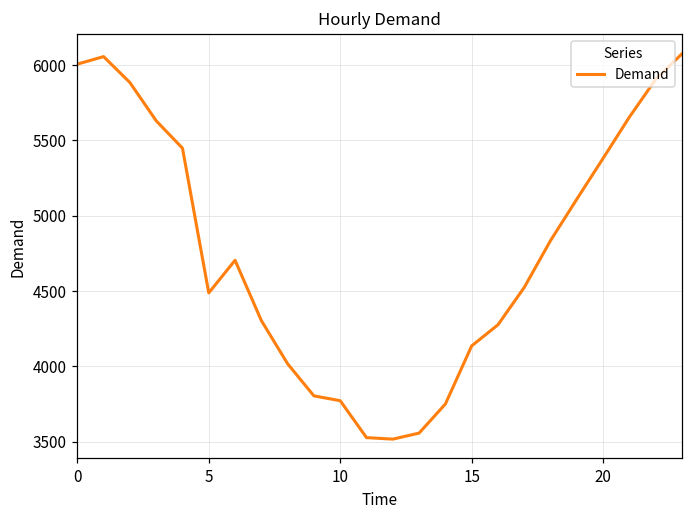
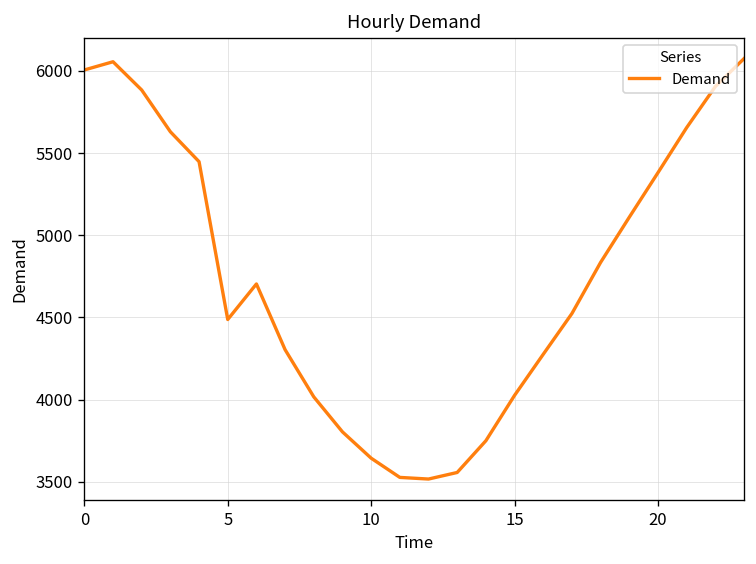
10: 3770 -> 3640
15: 4140 -> 4030
